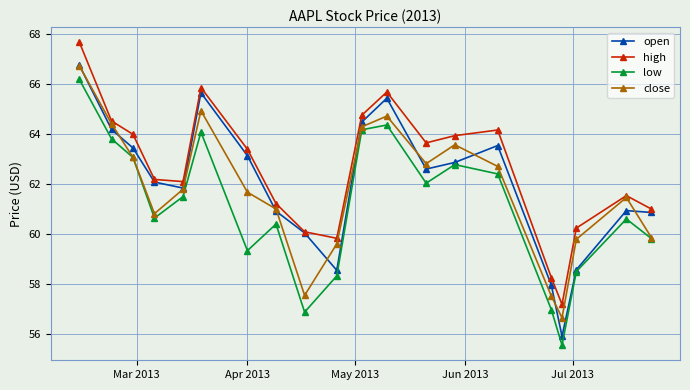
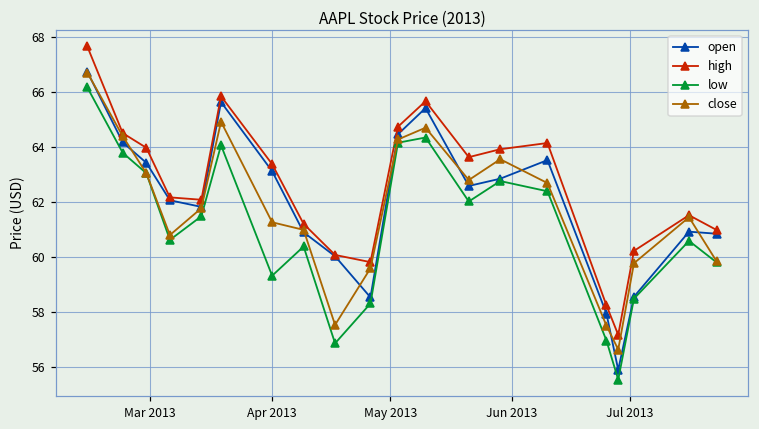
close, Apr 2013: 61.7 -> 61.3
